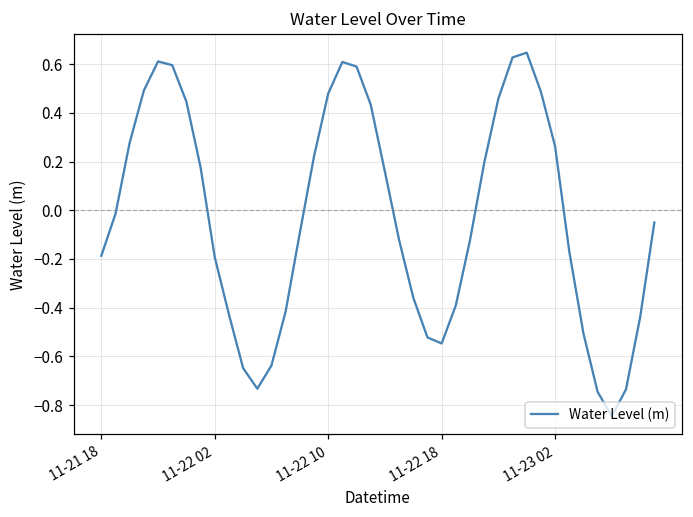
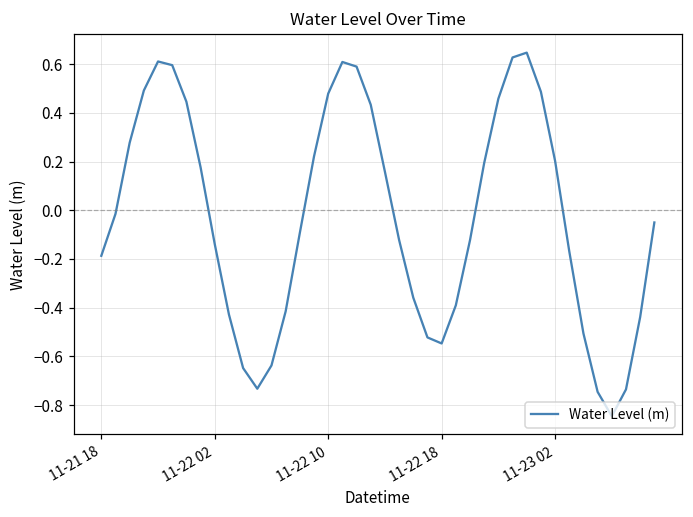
11-22 02: -0.19 -> -0.14
11-23 02: 0.26 -> 0.20
